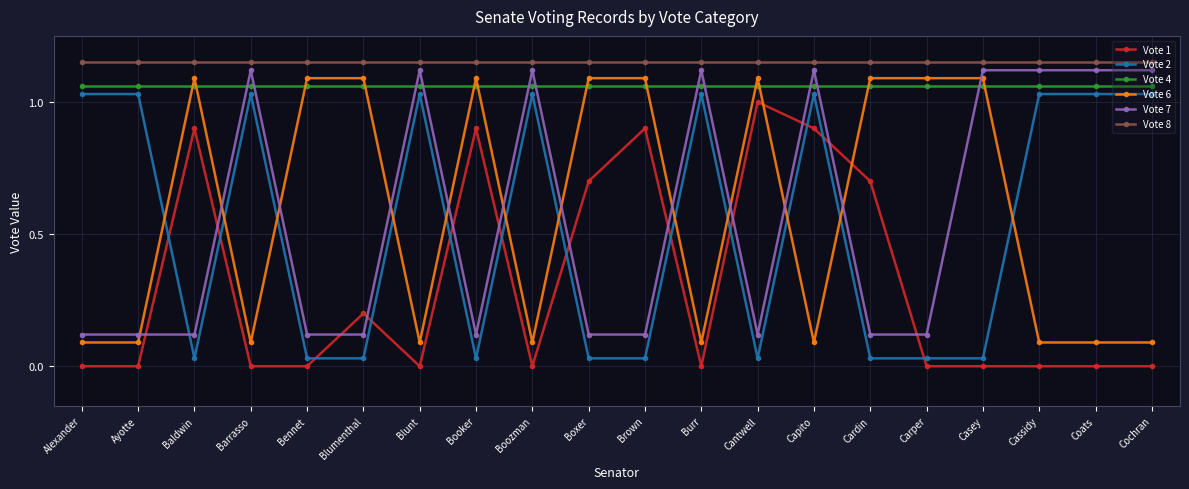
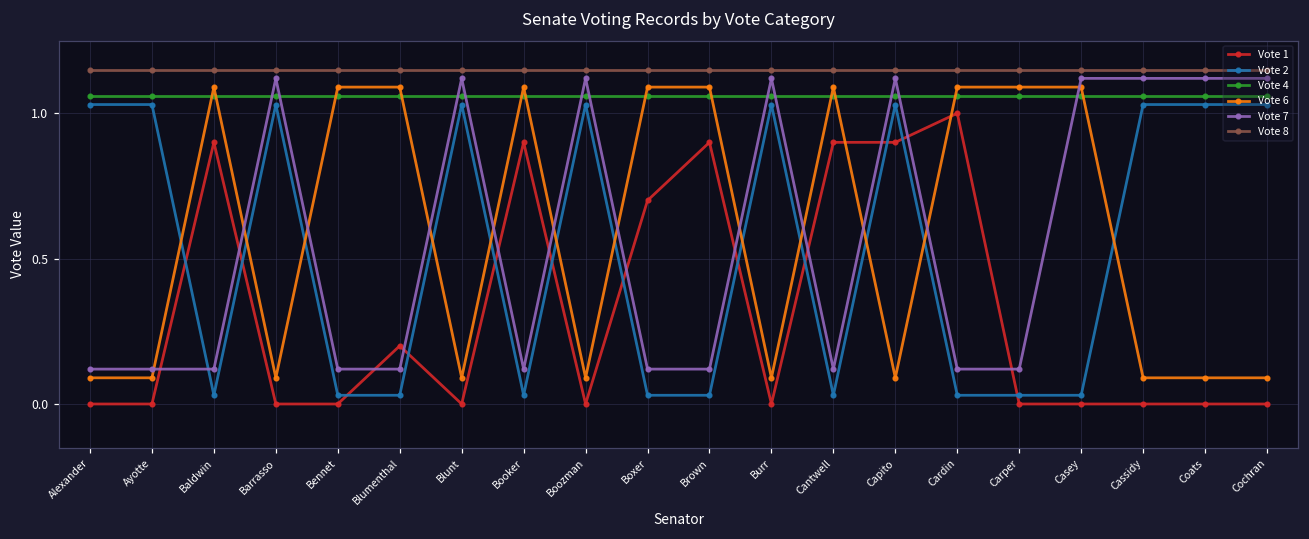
Vote 1, Cantwell: 1.0 -> 0.9
Vote 1, Cardin: 0.7 -> 1.0
